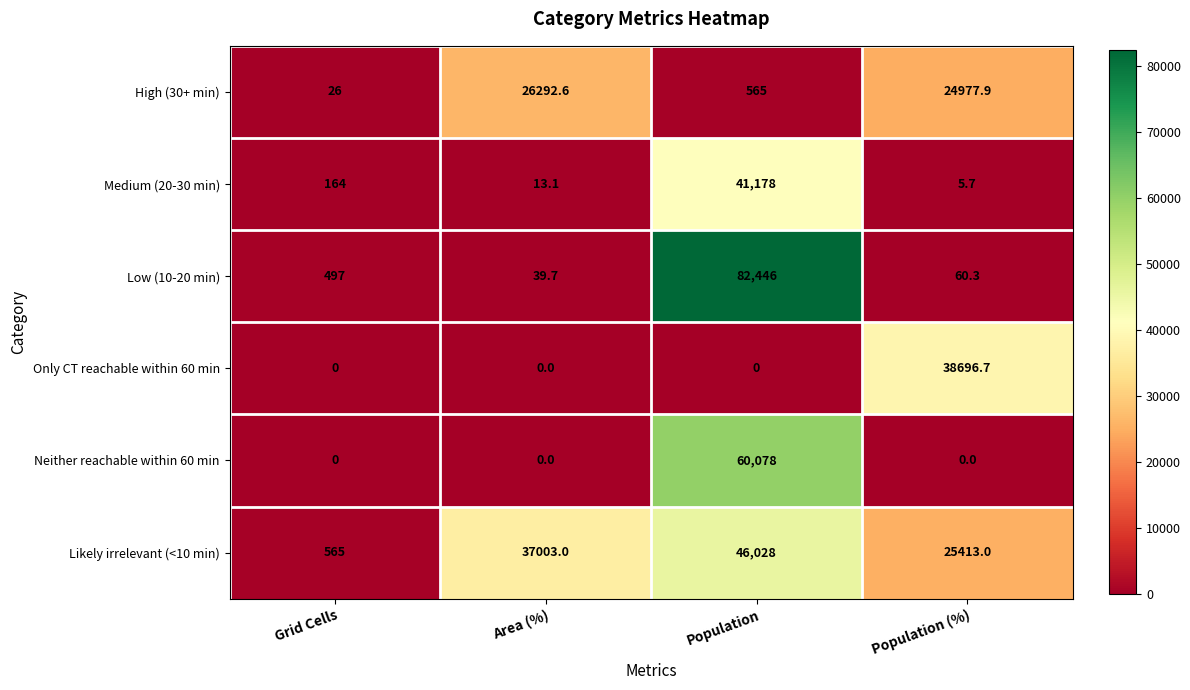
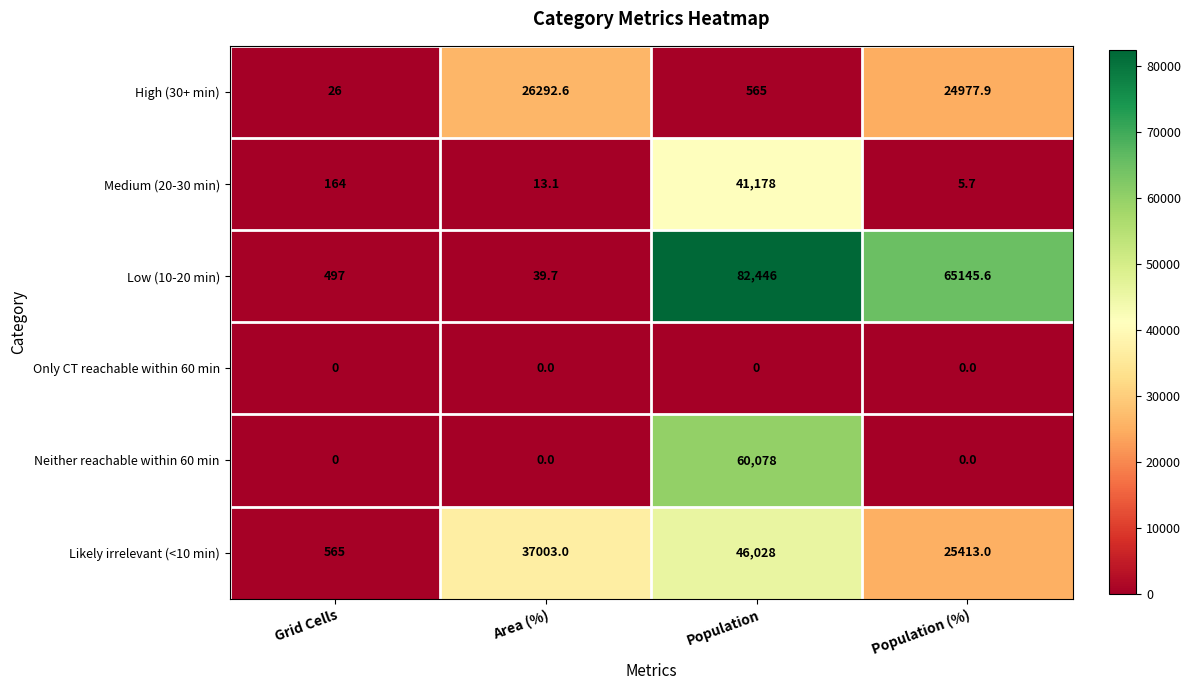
Low (10-20 min), Population (%): 60.3 -> 65145.6
Only CT reachable within 60 min, Population (%): 38696.7 -> 0.0
